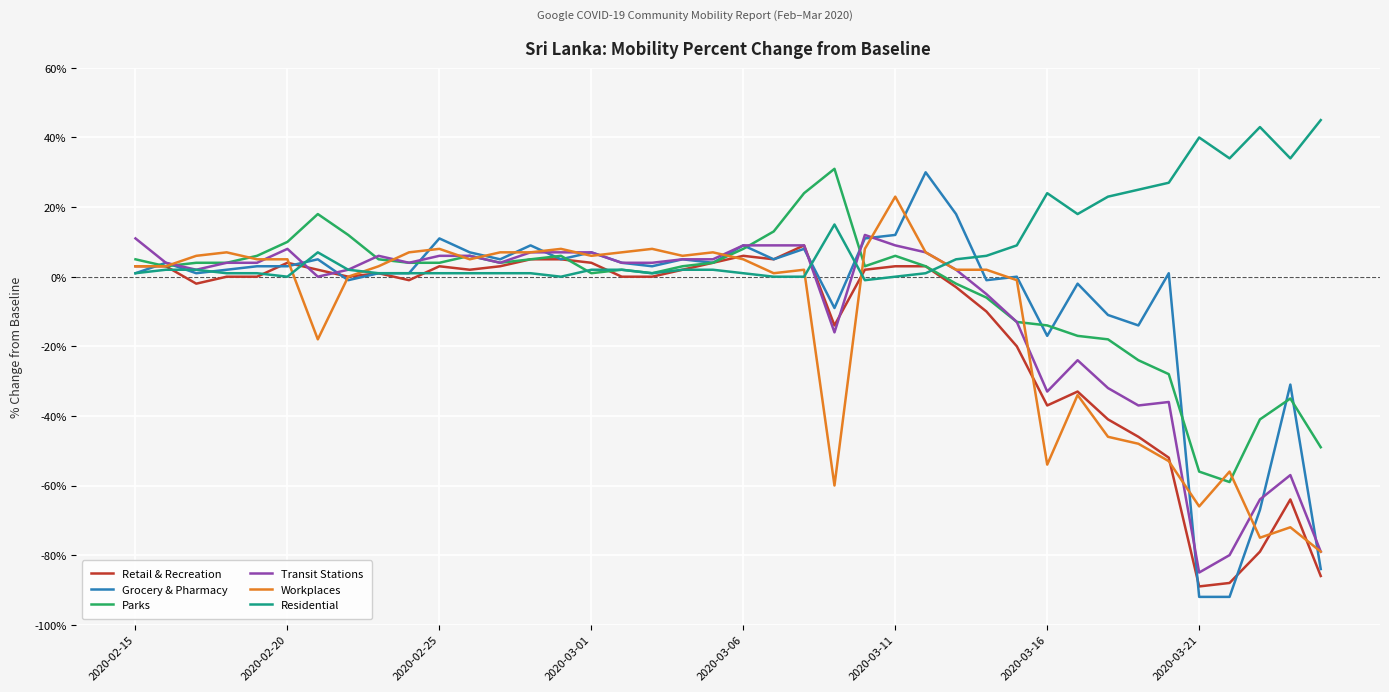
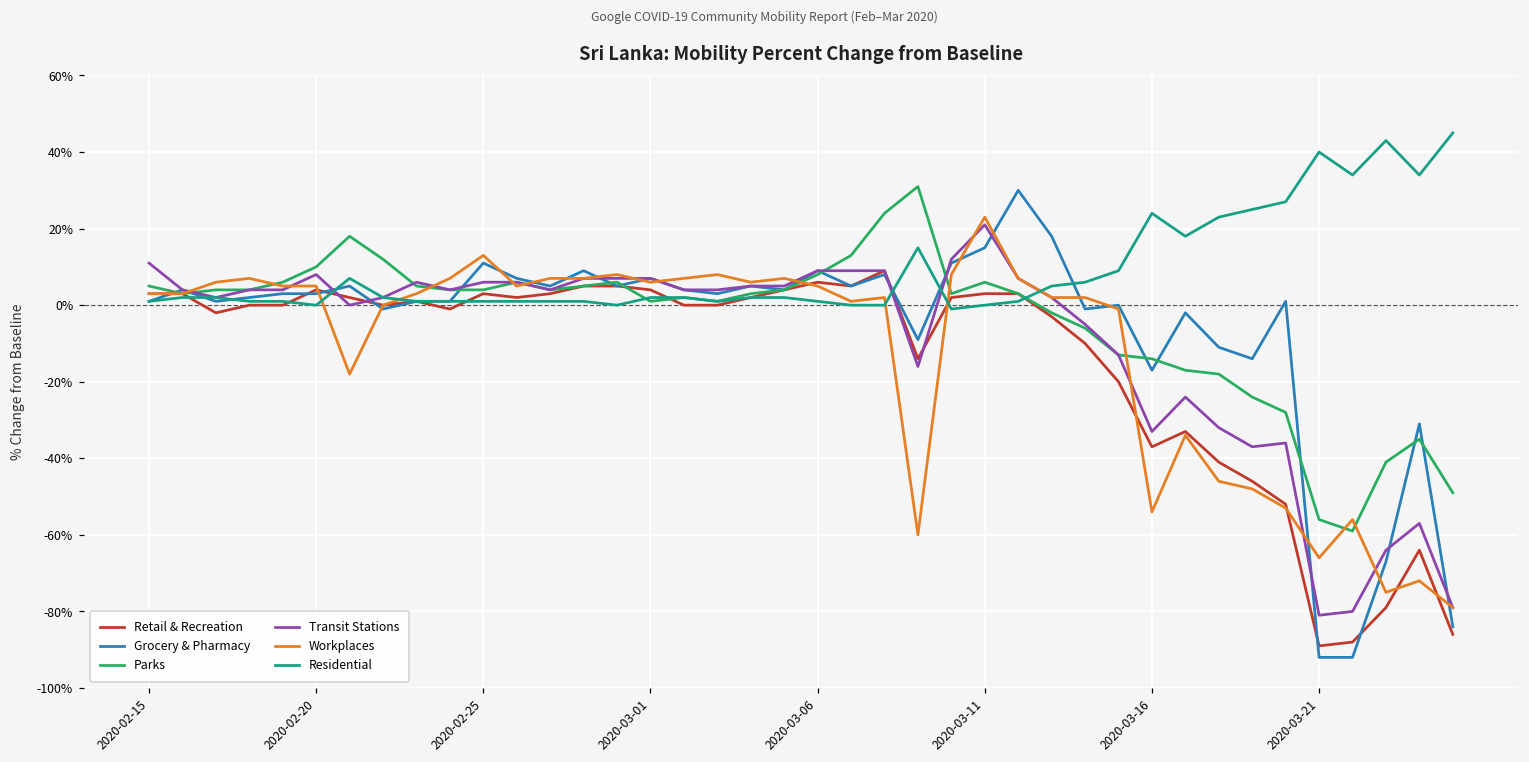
Workplaces, 2020-02-25: 8% -> 13%
Grocery & Pharmacy, 2020-03-11: 12% -> 15%
Transit Stations, 2020-03-11: 9% -> 21%
Transit Stations, 2020-03-21: -85% -> -81%
